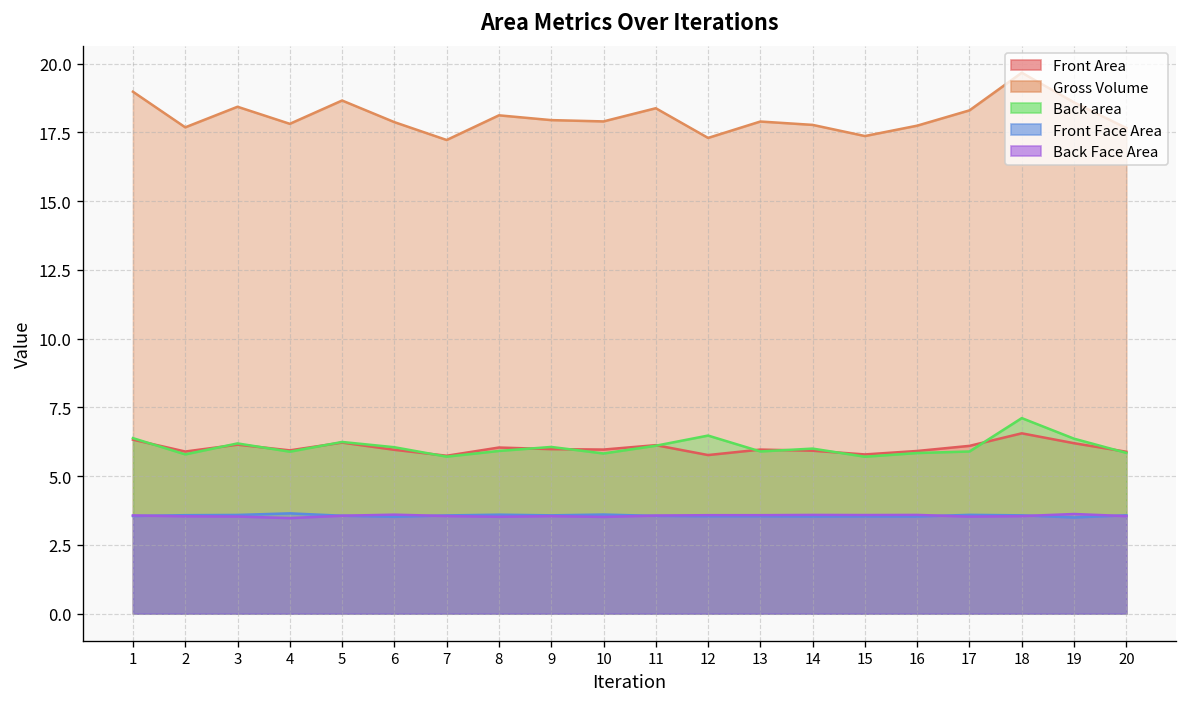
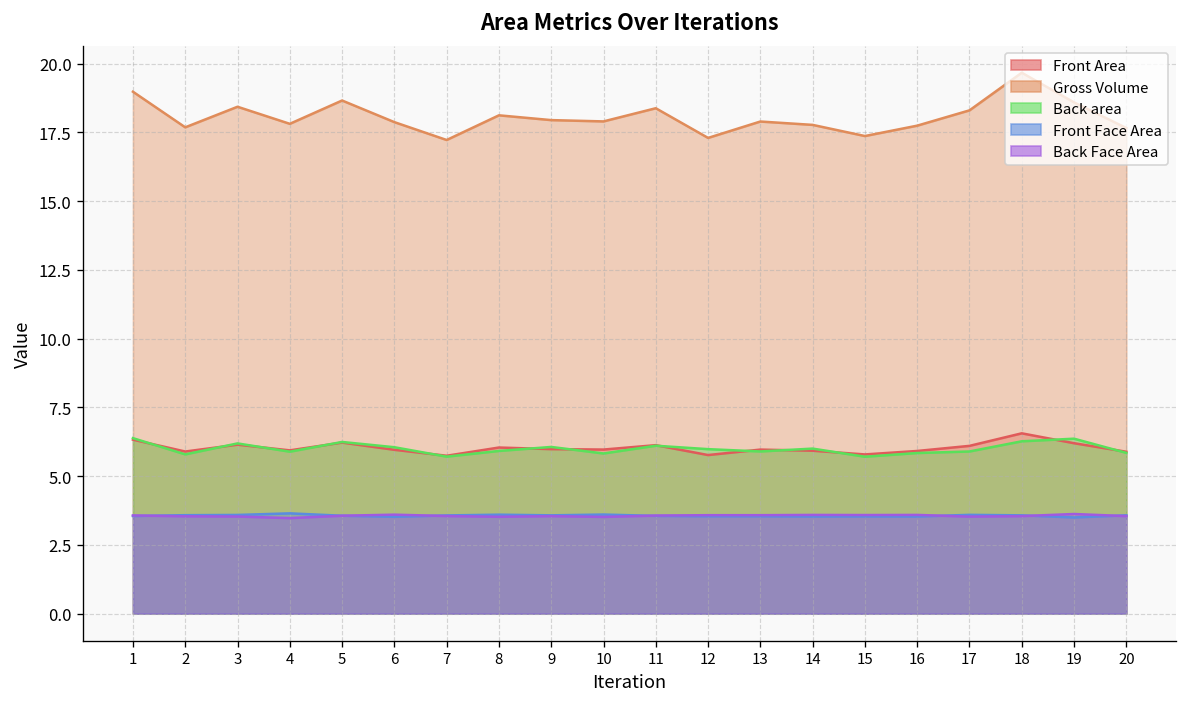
Back area, 12: 6.5 -> 6.0
Back area, 18: 7.1 -> 6.3
